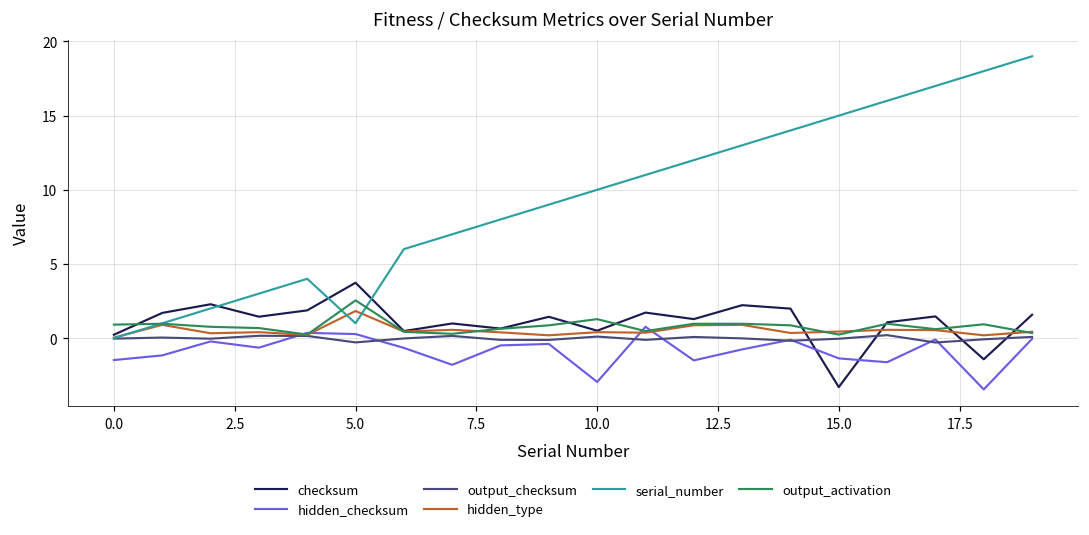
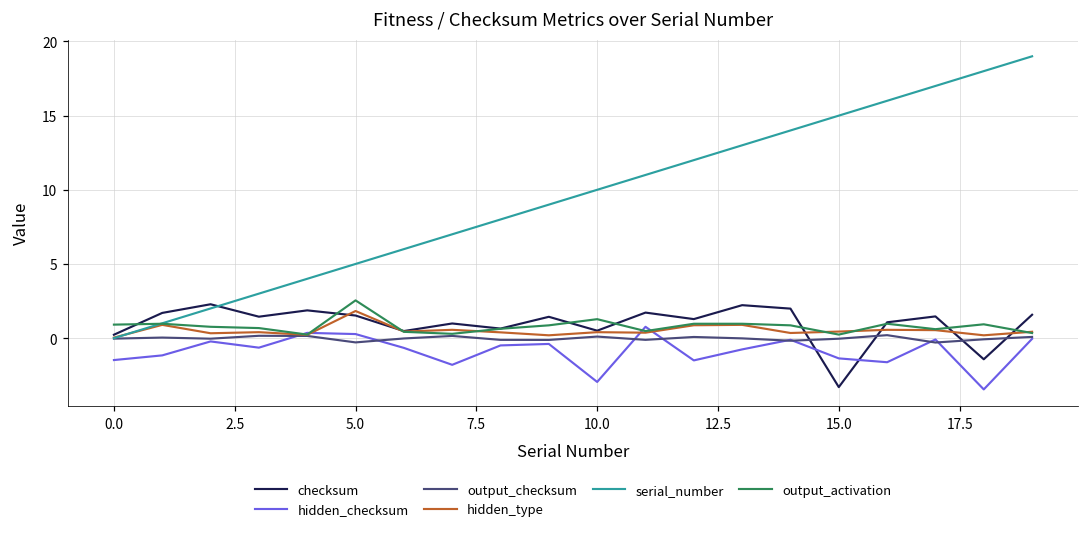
checksum, 5.0: 3.7 -> 1.5
serial_number, 5.0: 1 -> 5
